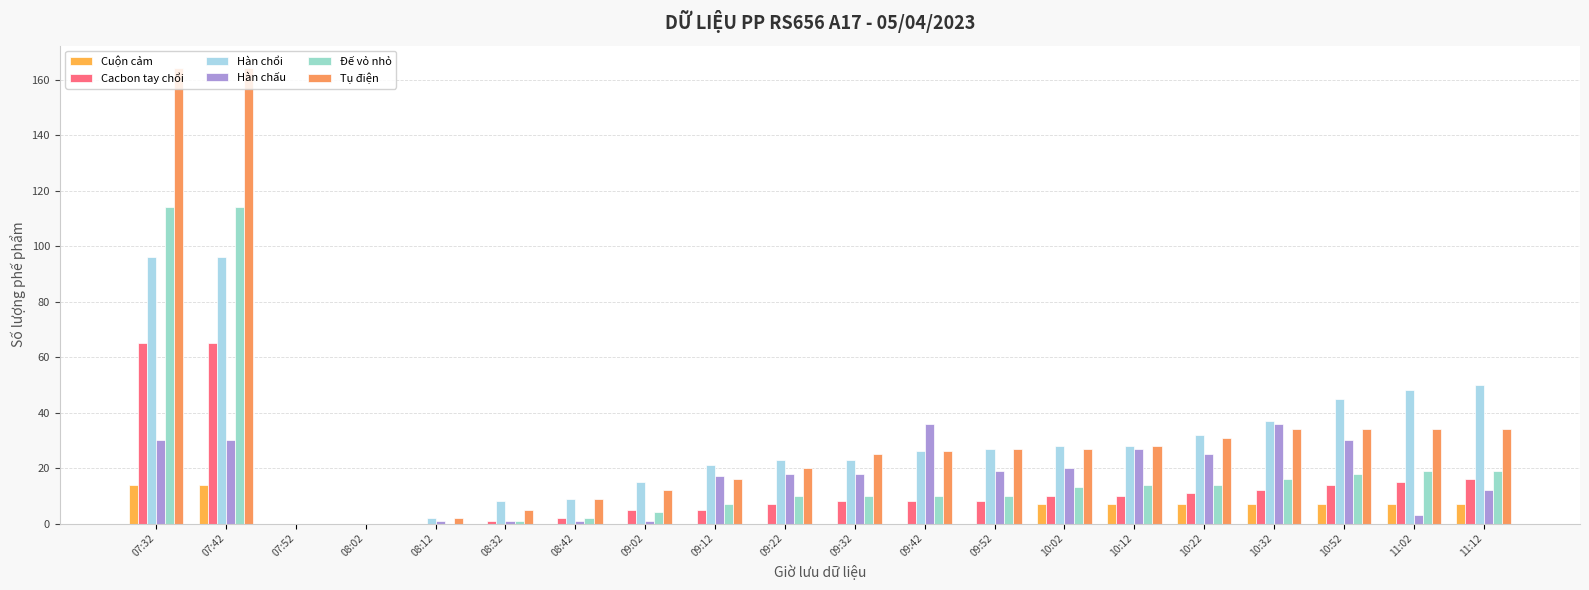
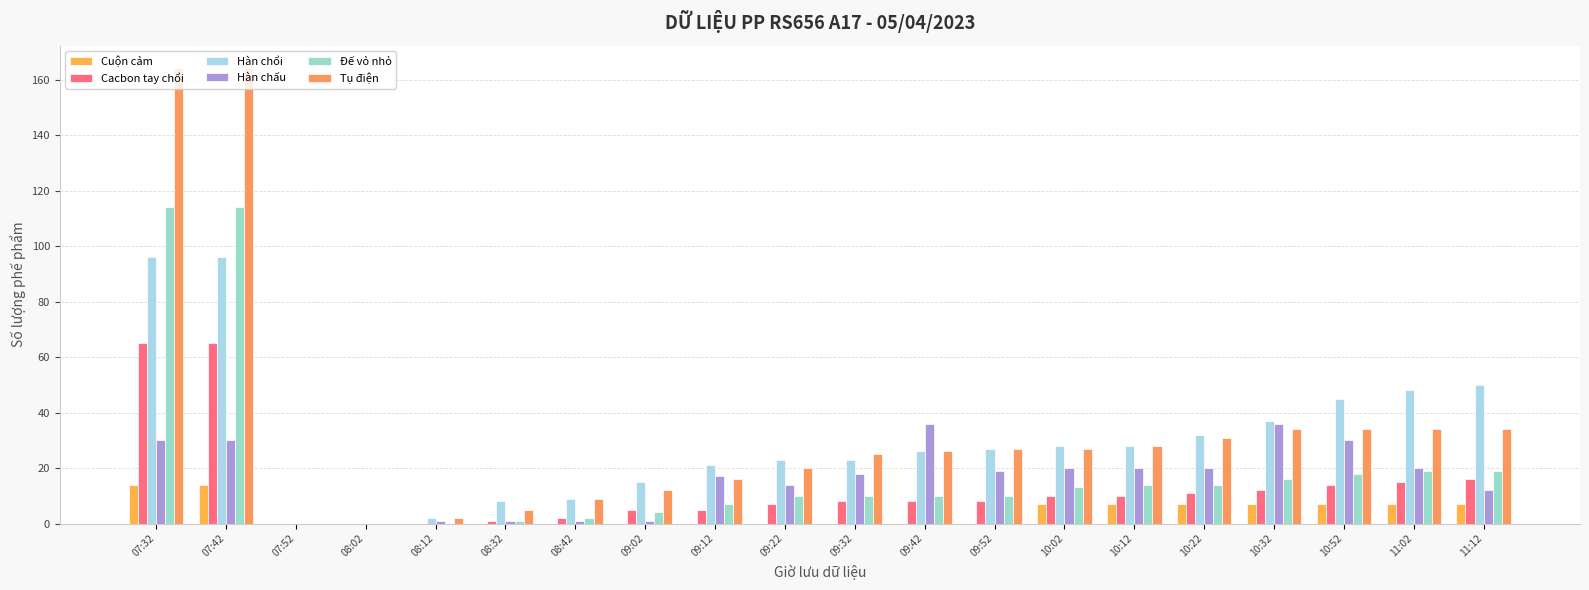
Hàn chấu, 09:22: 18 -> 14
Hàn chấu, 10:12: 27 -> 20
Hàn chấu, 10:22: 25 -> 20
Hàn chấu, 11:02: 3 -> 20
